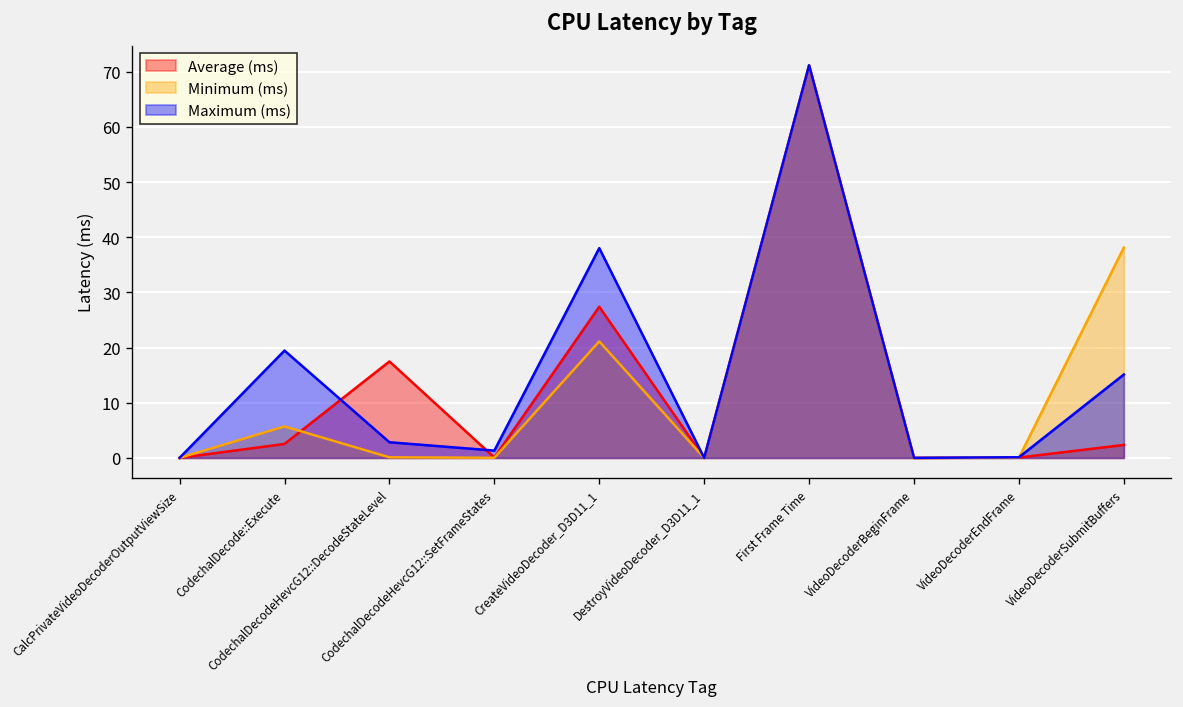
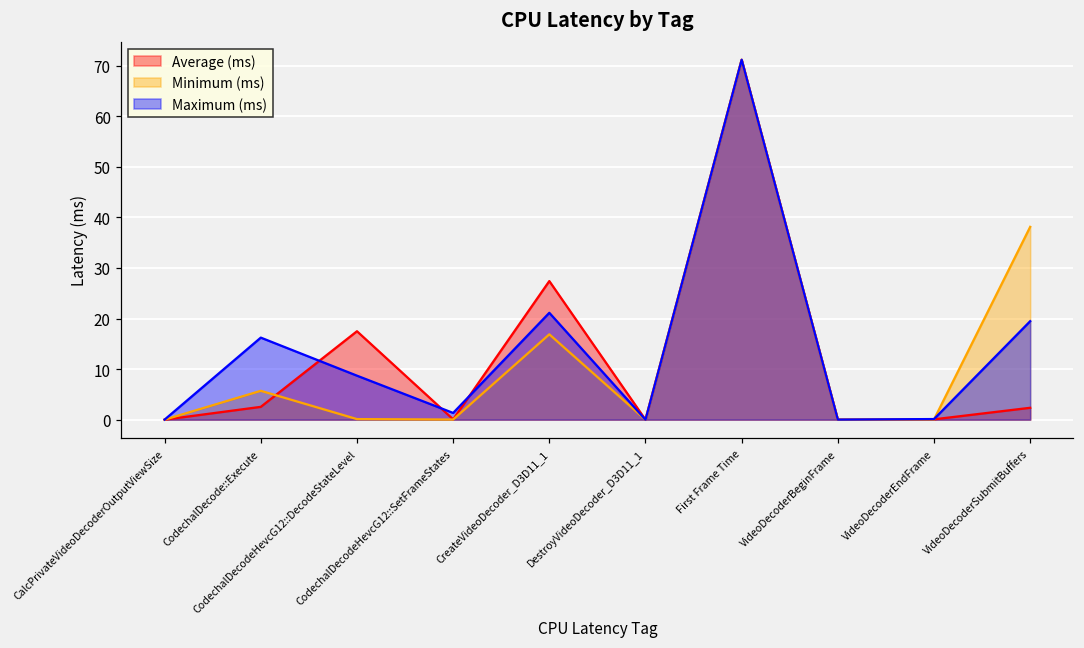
Maximum (ms), CodechalDecode::Execute: 19 -> 16
Maximum (ms), CodechalDecodeHevcG12::DecodeStateLevel: 3 -> 9
Minimum (ms), CreateVideoDecoder_D3D11_1: 21 -> 17
Maximum (ms), CreateVideoDecoder_D3D11_1: 38 -> 21
Maximum (ms), VideoDecoderSubmitBuffers: 15 -> 19
